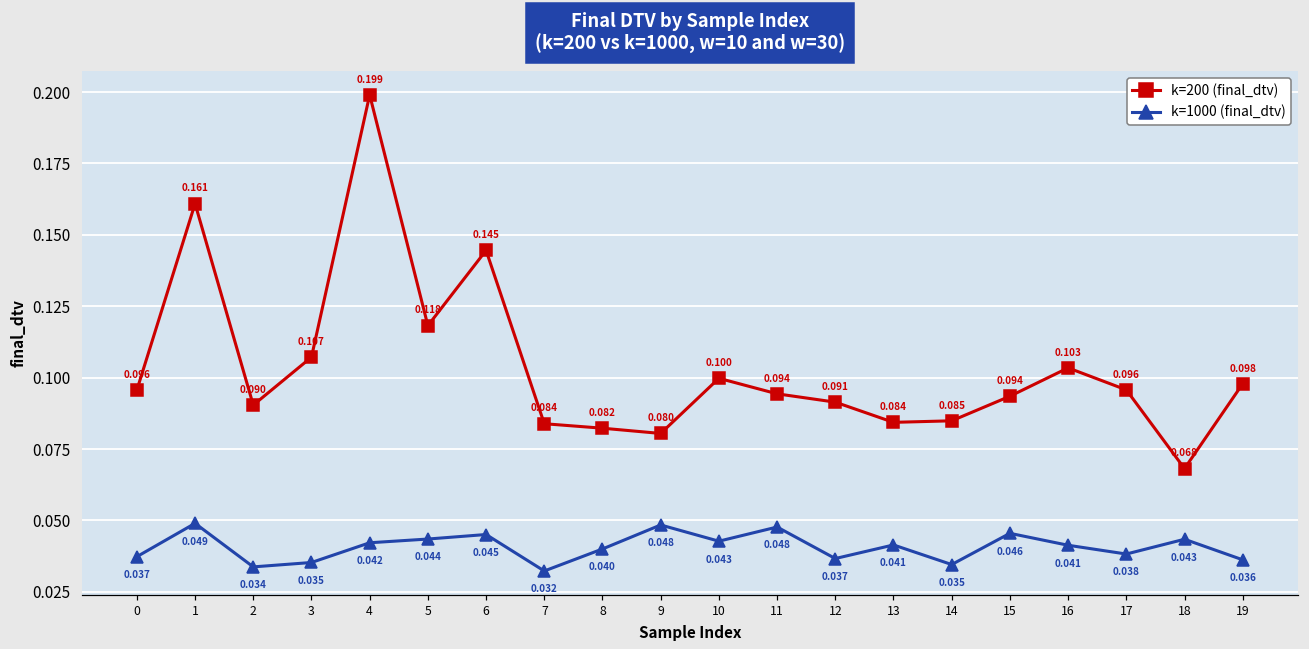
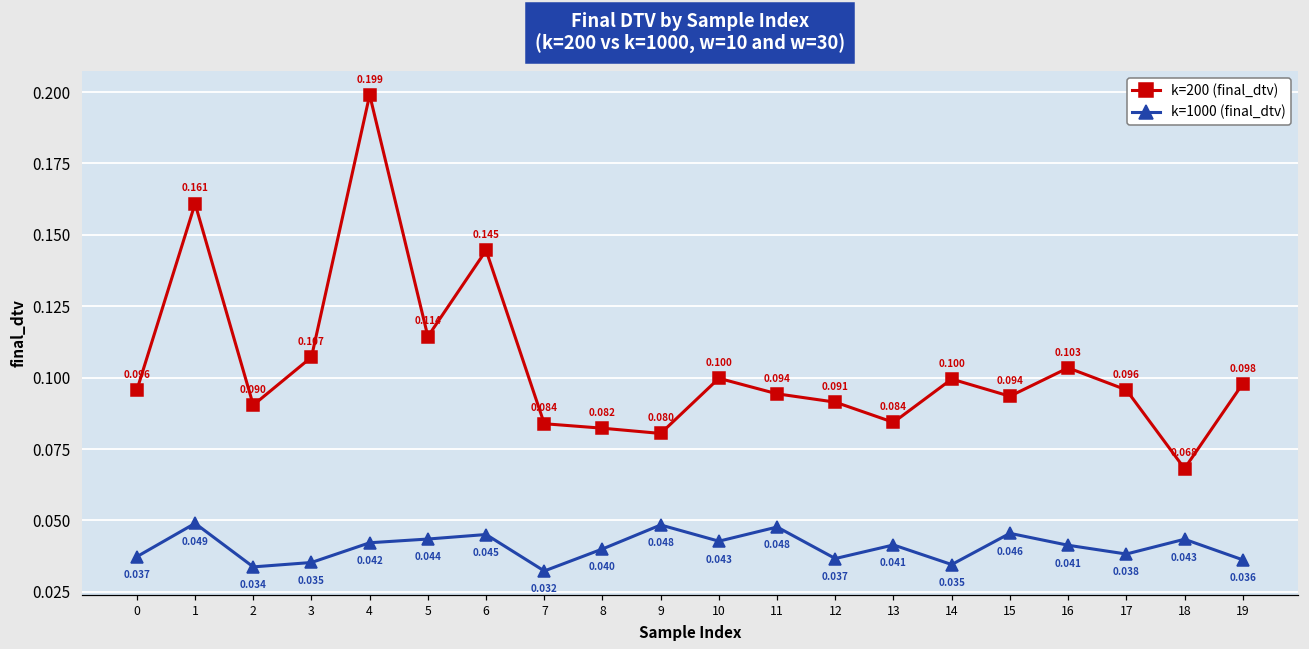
k=200 (final_dtv), 5: 0.118 -> 0.114
k=200 (final_dtv), 14: 0.085 -> 0.100
